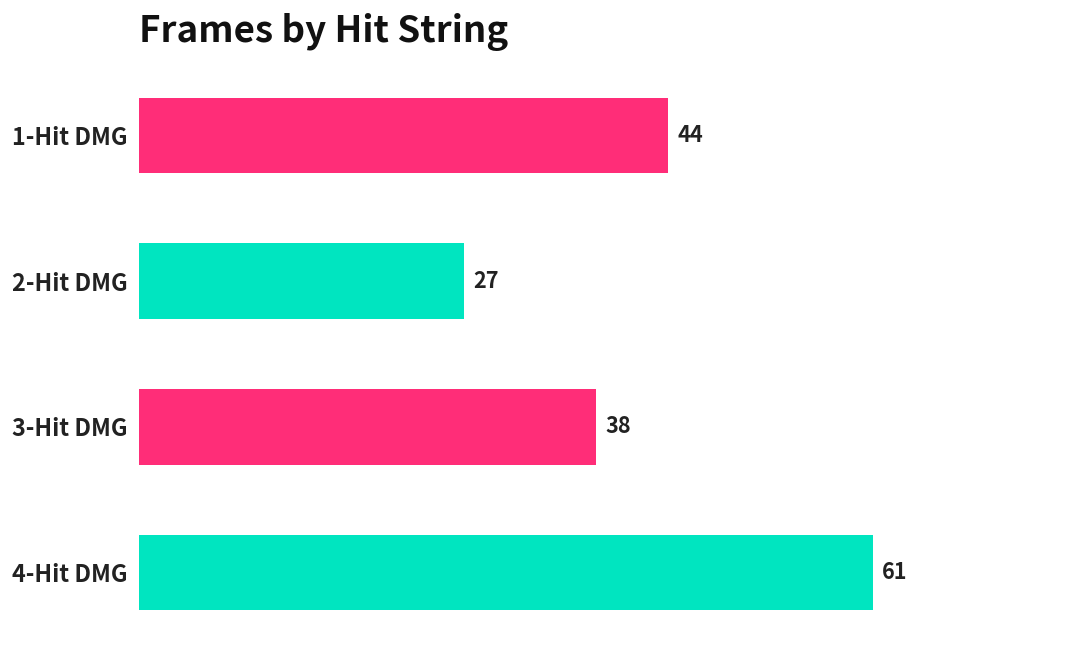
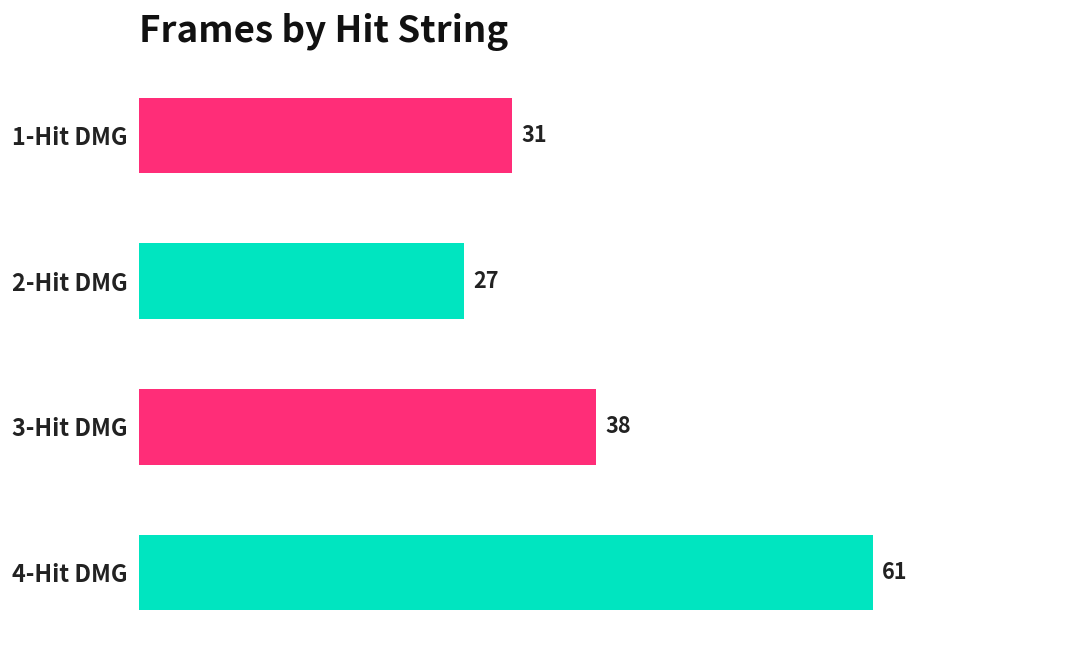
1-Hit DMG: 44 -> 31
